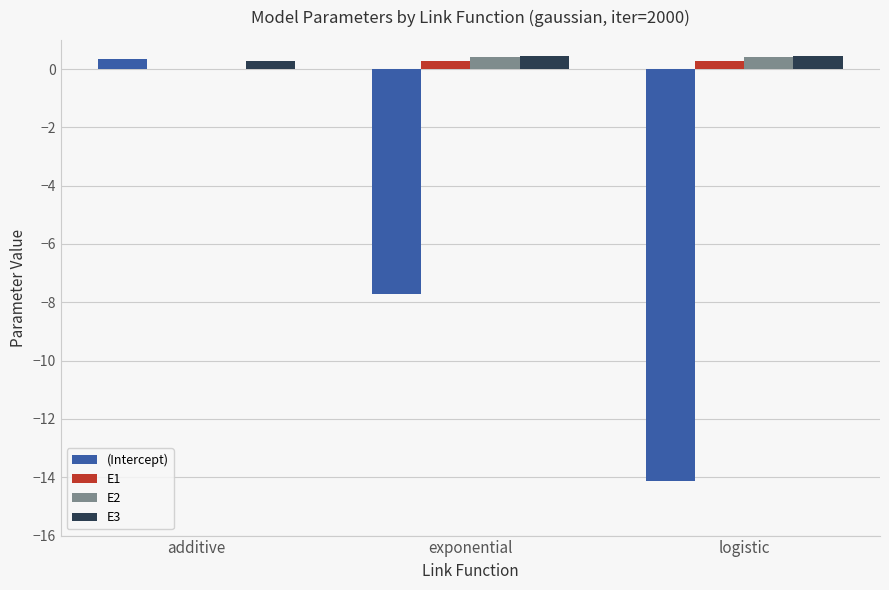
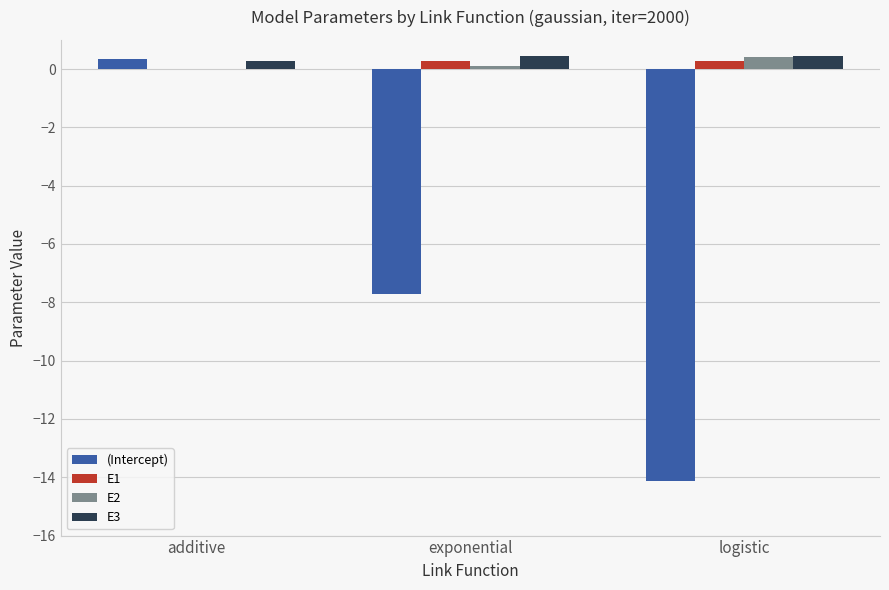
E2, exponential: 0.4 -> 0.1
